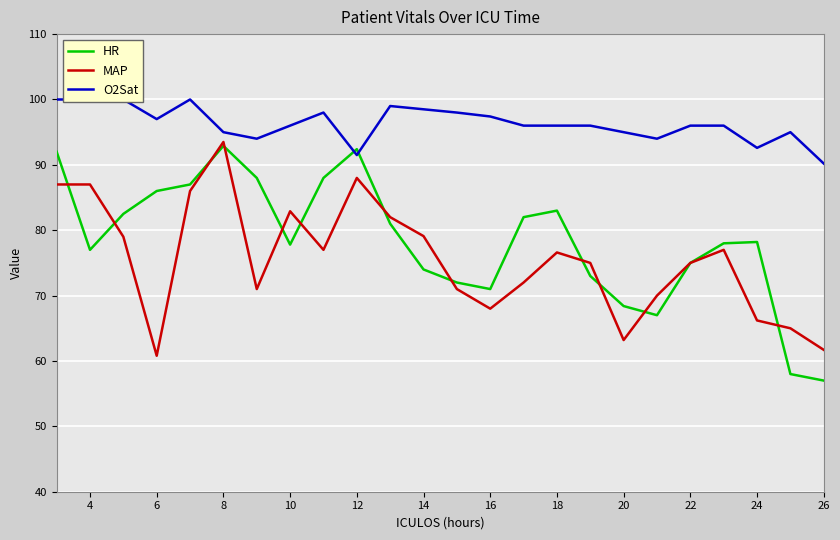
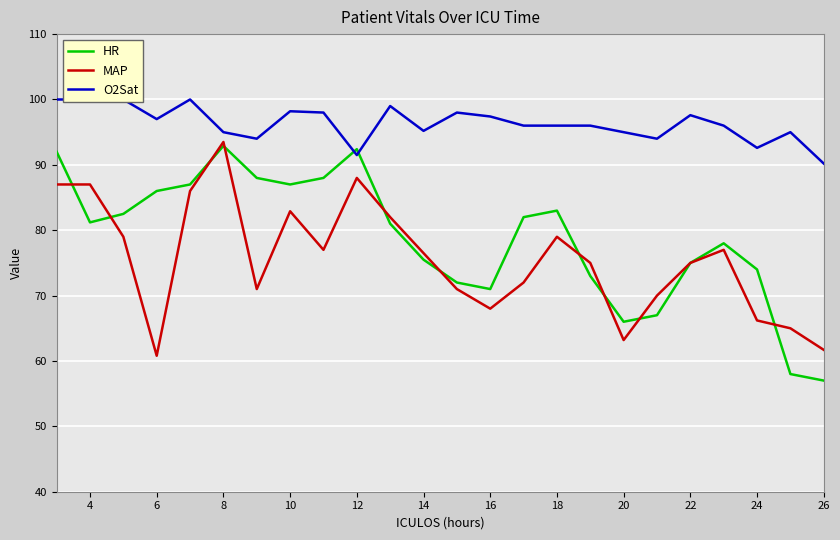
HR, 4: 77 -> 81
HR, 10: 78 -> 87
O2Sat, 10: 96 -> 98
HR, 14: 74 -> 76
MAP, 14: 79 -> 77
O2Sat, 14: 99 -> 95
MAP, 18: 77 -> 79
HR, 20: 68 -> 66
O2Sat, 22: 96 -> 98
HR, 24: 78 -> 74
